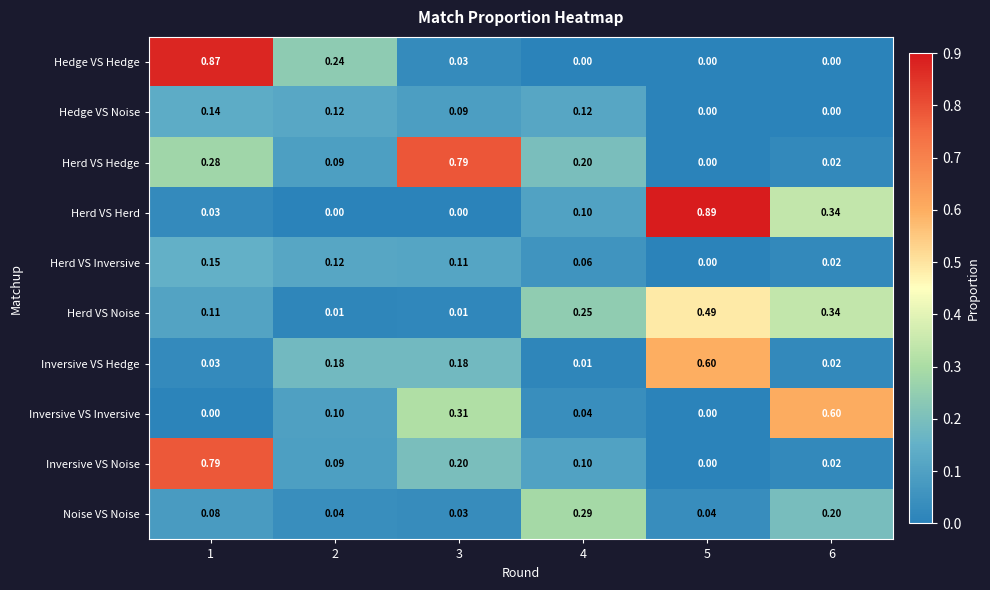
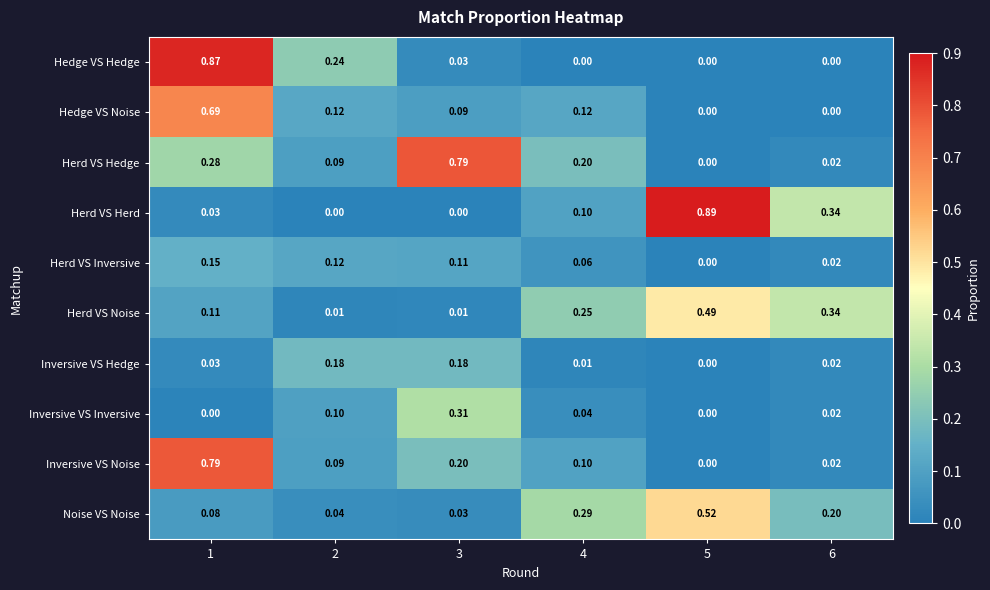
Hedge VS Noise, 1: 0.14 -> 0.69
Inversive VS Hedge, 5: 0.60 -> 0.00
Inversive VS Inversive, 6: 0.60 -> 0.02
Noise VS Noise, 5: 0.04 -> 0.52
